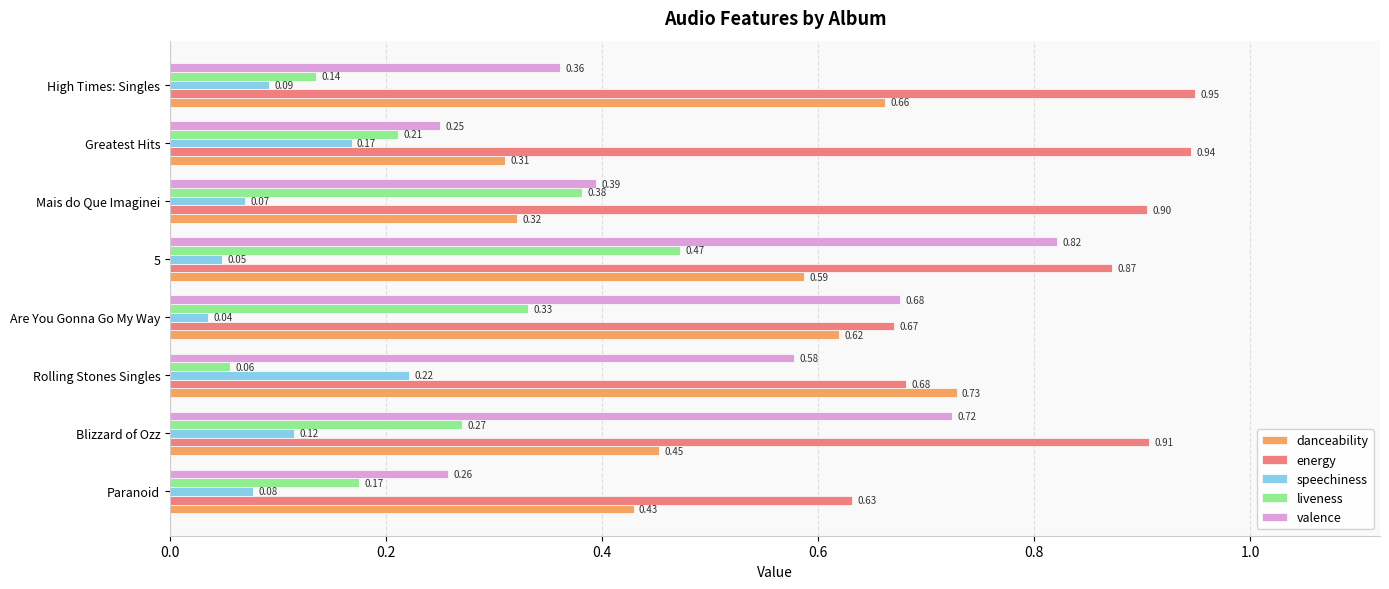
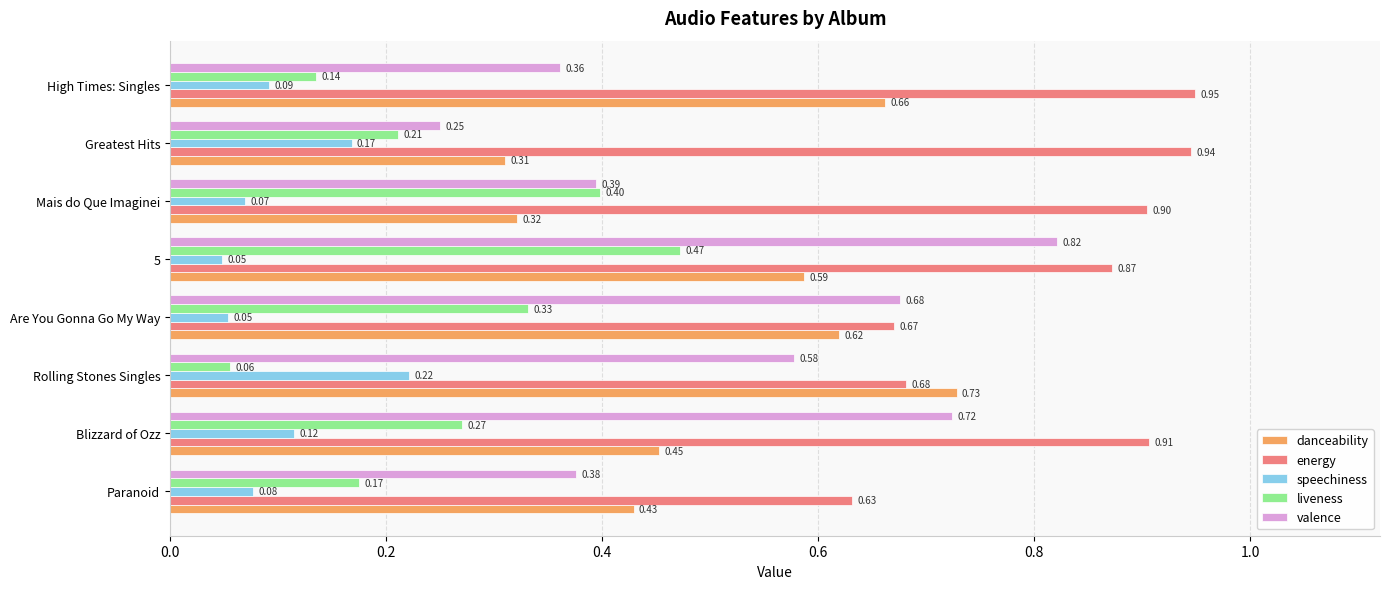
liveness, Mais do Que Imaginei: 0.38 -> 0.40
speechiness, Are You Gonna Go My Way: 0.04 -> 0.05
valence, Paranoid: 0.26 -> 0.38
